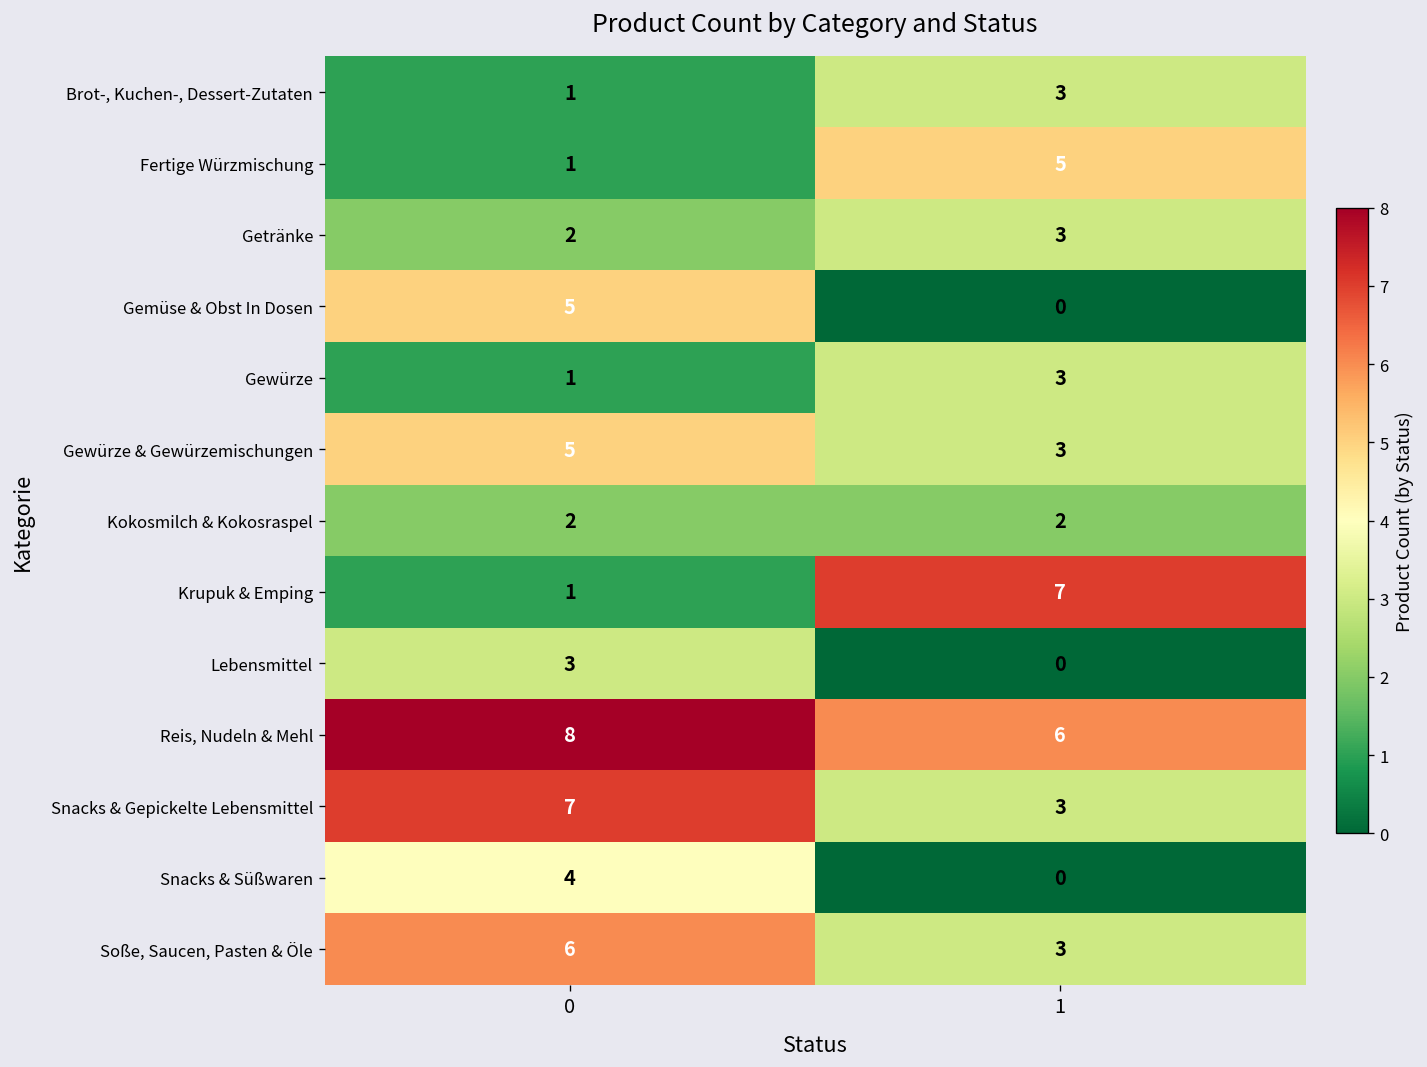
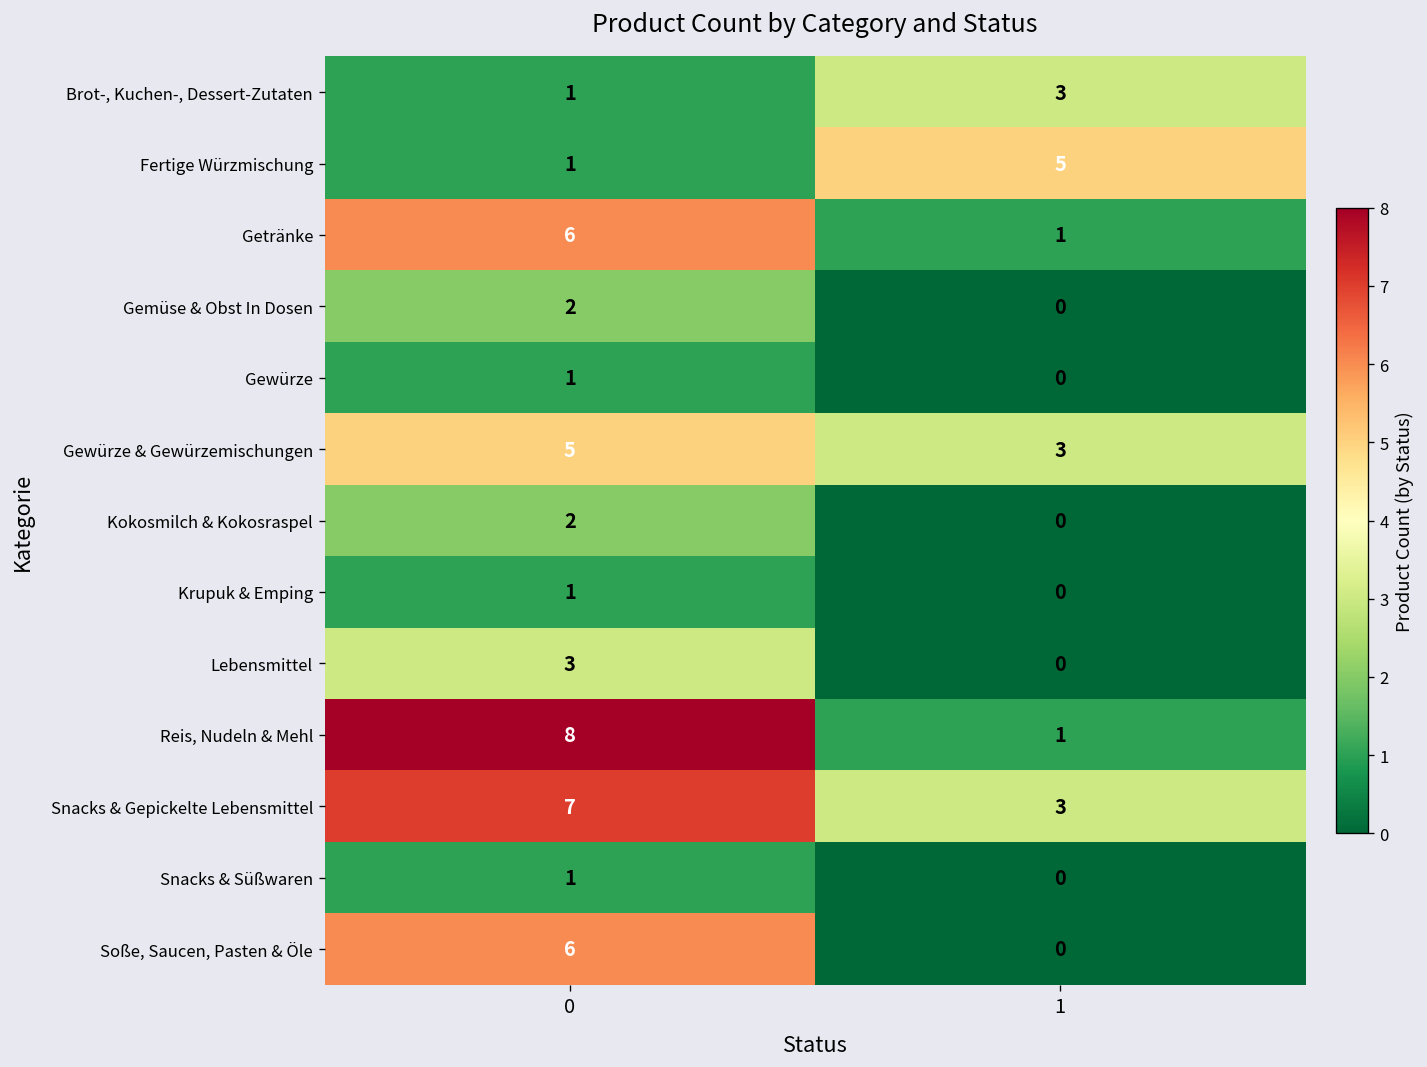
Getränke, 0: 2 -> 6
Getränke, 1: 3 -> 1
Gemüse & Obst In Dosen, 0: 5 -> 2
Gewürze, 1: 3 -> 0
Kokosmilch & Kokosraspel, 1: 2 -> 0
Krupuk & Emping, 1: 7 -> 0
Reis, Nudeln & Mehl, 1: 6 -> 1
Snacks & Süßwaren, 0: 4 -> 1
Soße, Saucen, Pasten & Öle, 1: 3 -> 0
